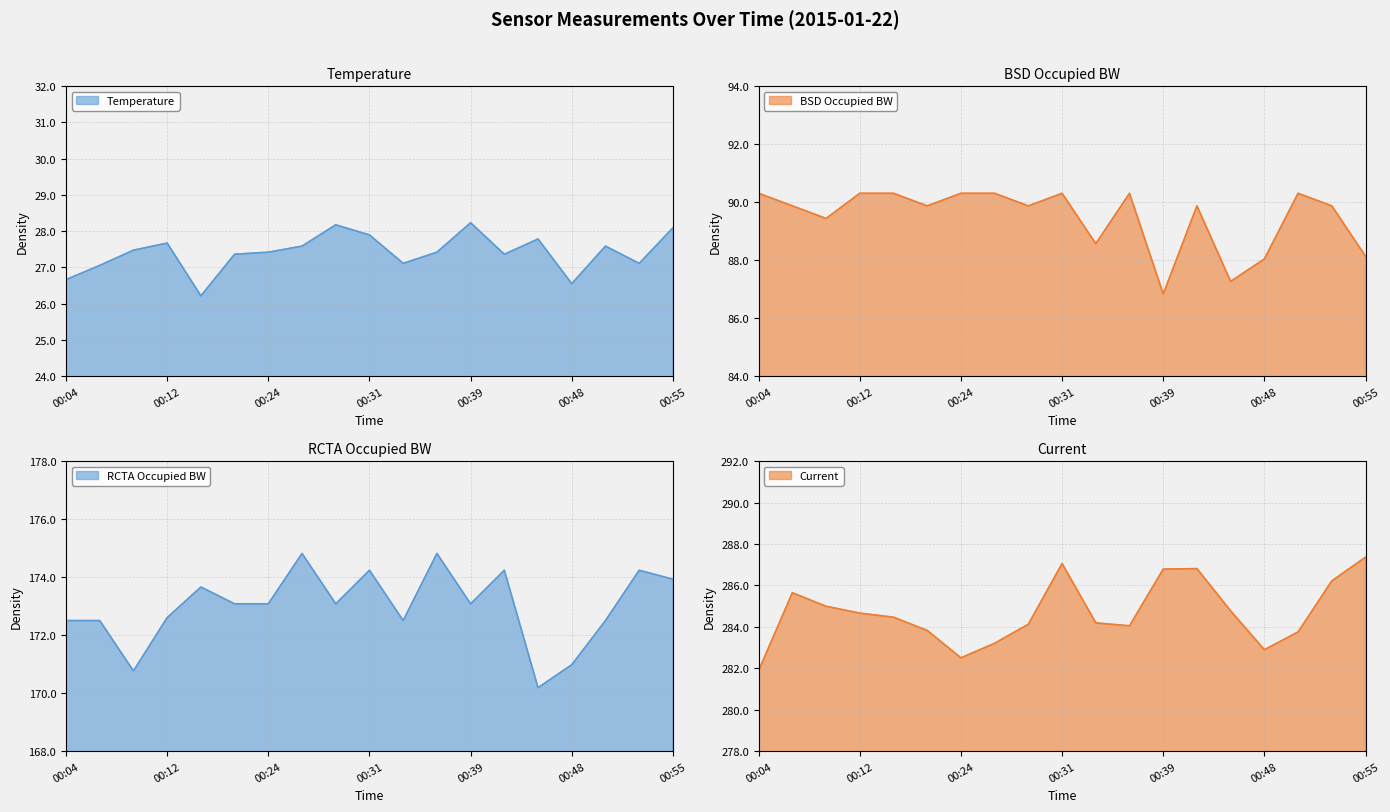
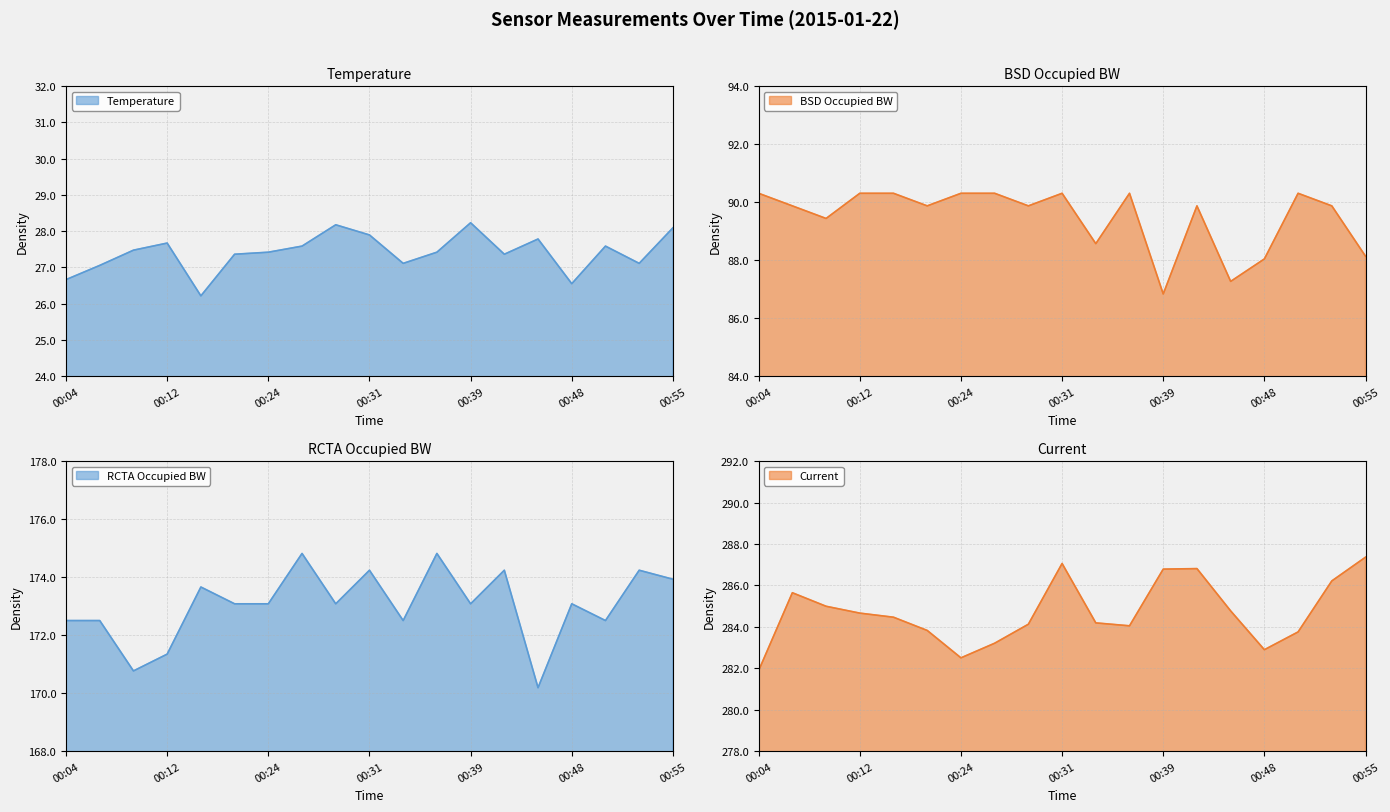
RCTA Occupied BW, 00:12: 172.6 -> 171.3
RCTA Occupied BW, 00:48: 171.0 -> 173.1
